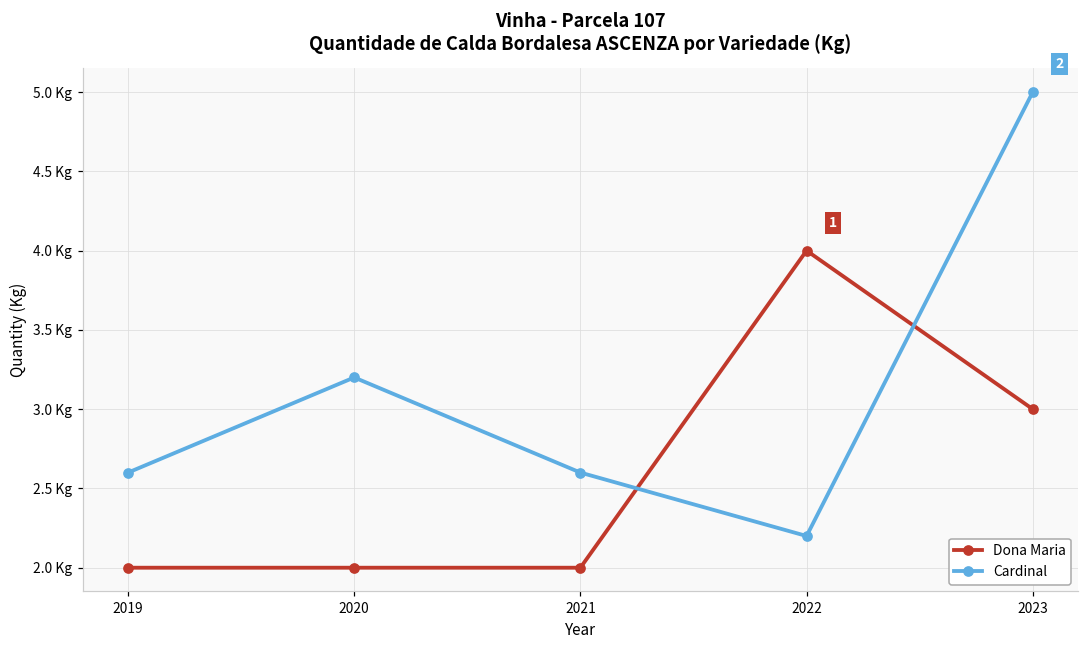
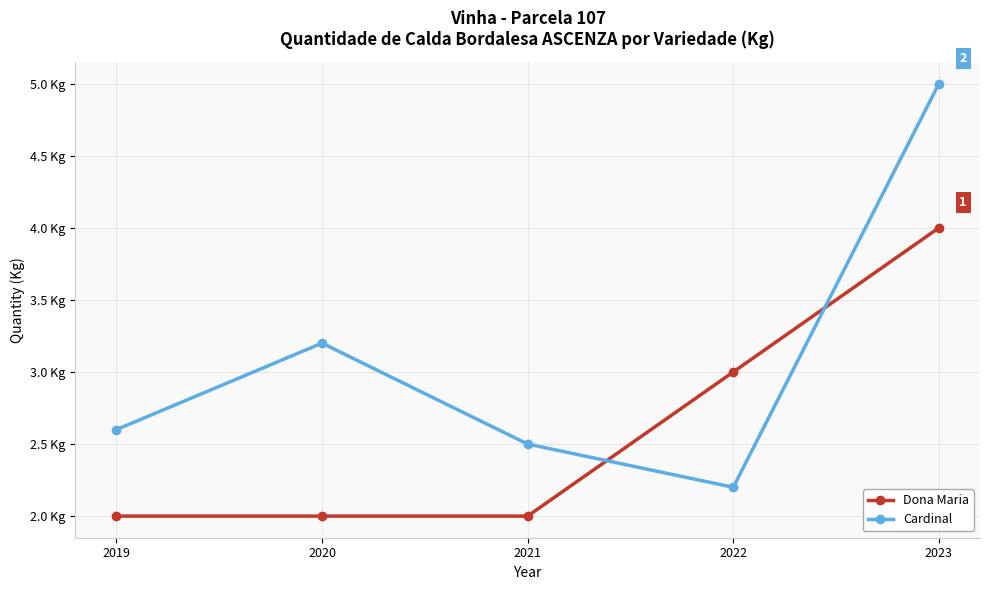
Cardinal, 2021: 2.6 Kg -> 2.5 Kg
Dona Maria, 2022: 4 Kg -> 3 Kg
Dona Maria, 2023: 3 Kg -> 4 Kg
